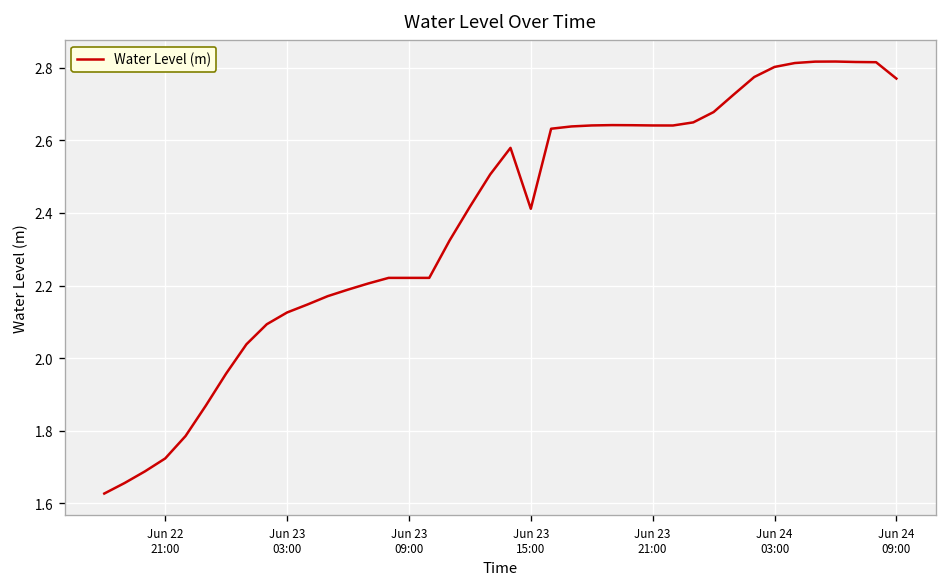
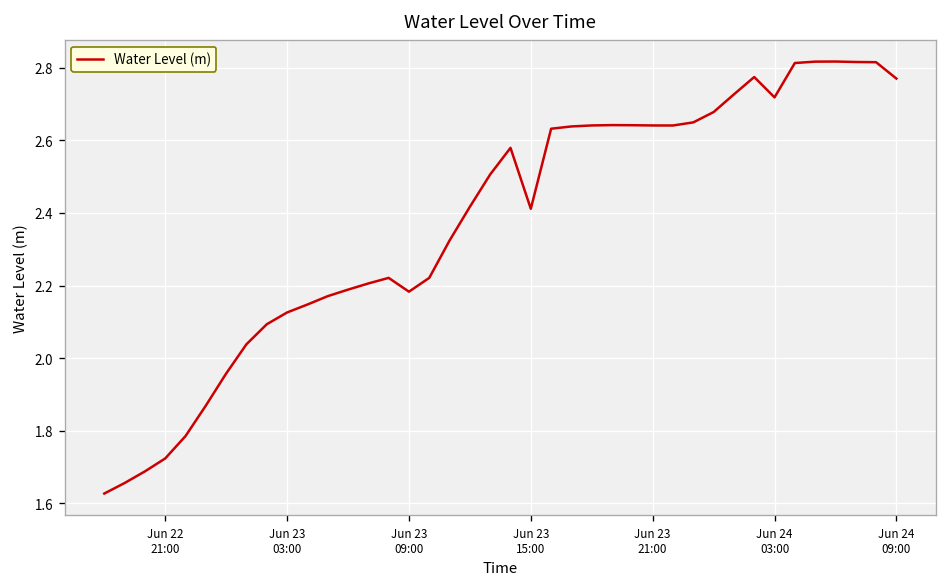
Jun 23 09:00: 2.22 -> 2.18
Jun 24 03:00: 2.80 -> 2.72
